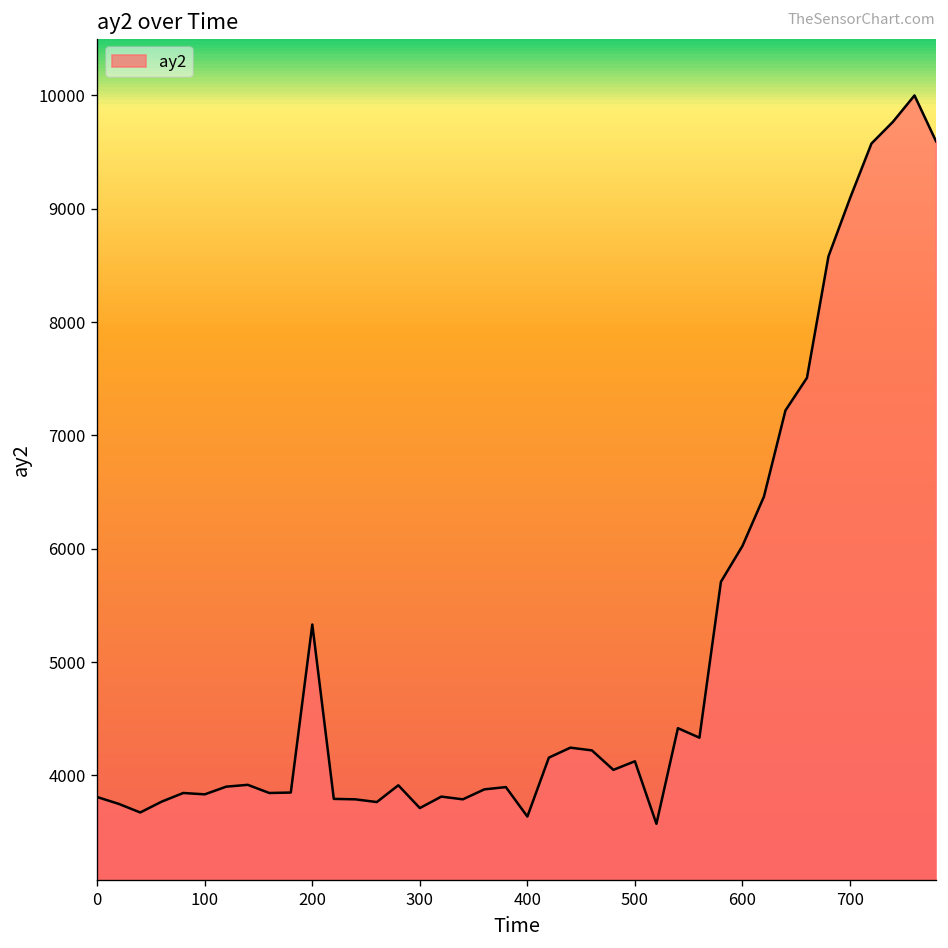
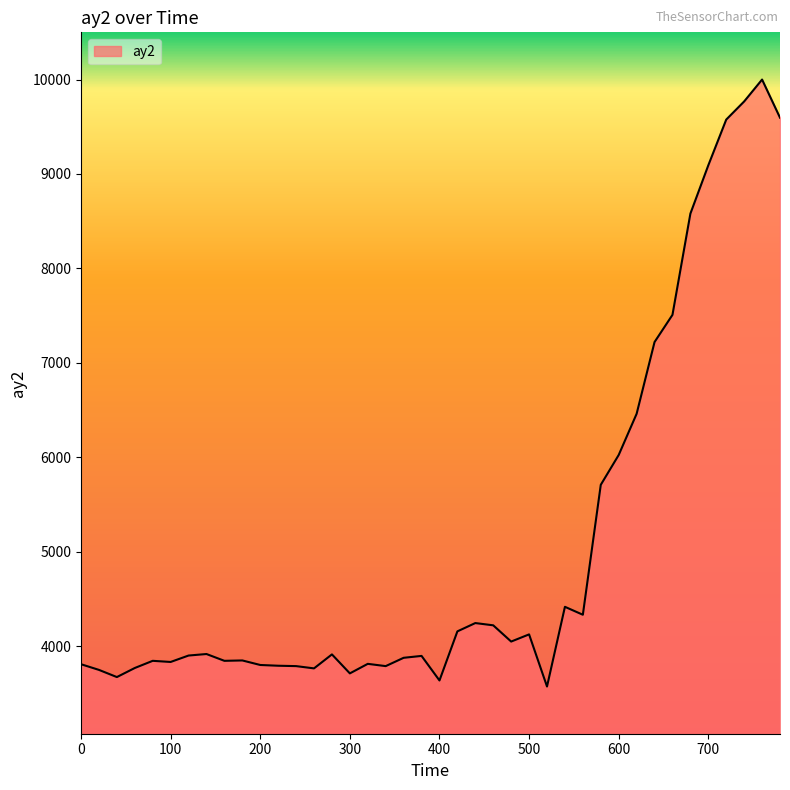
200: 5300 -> 3800
